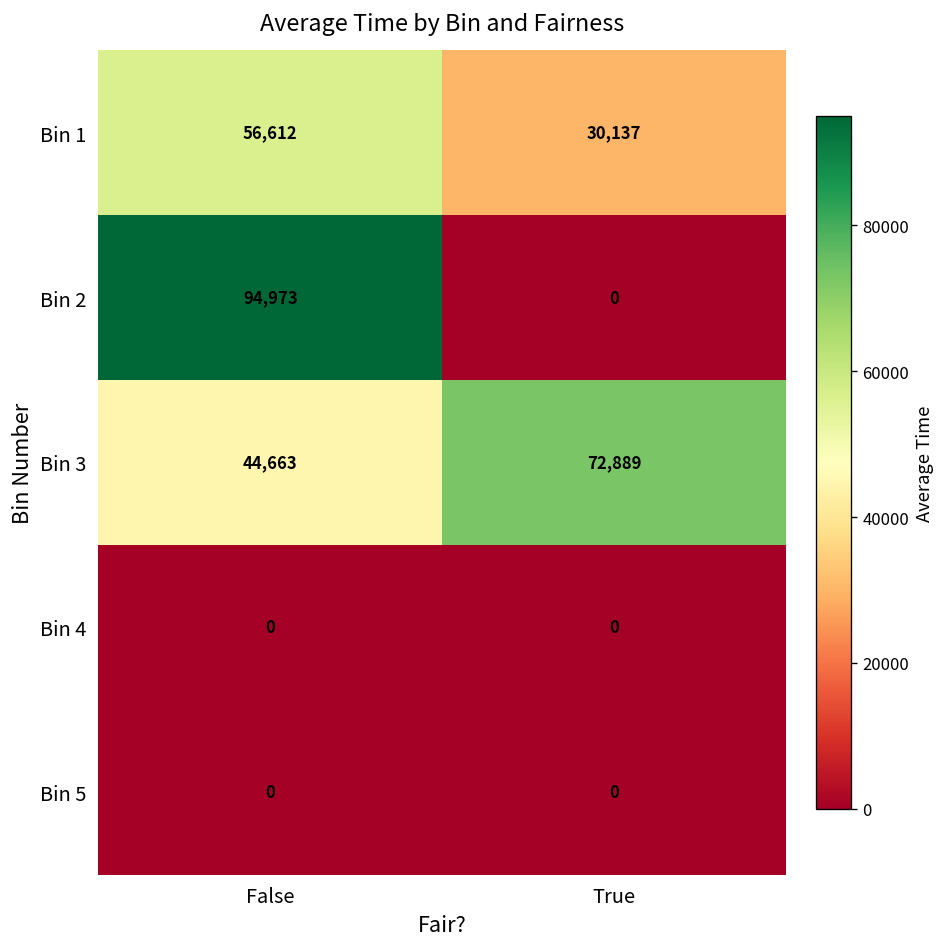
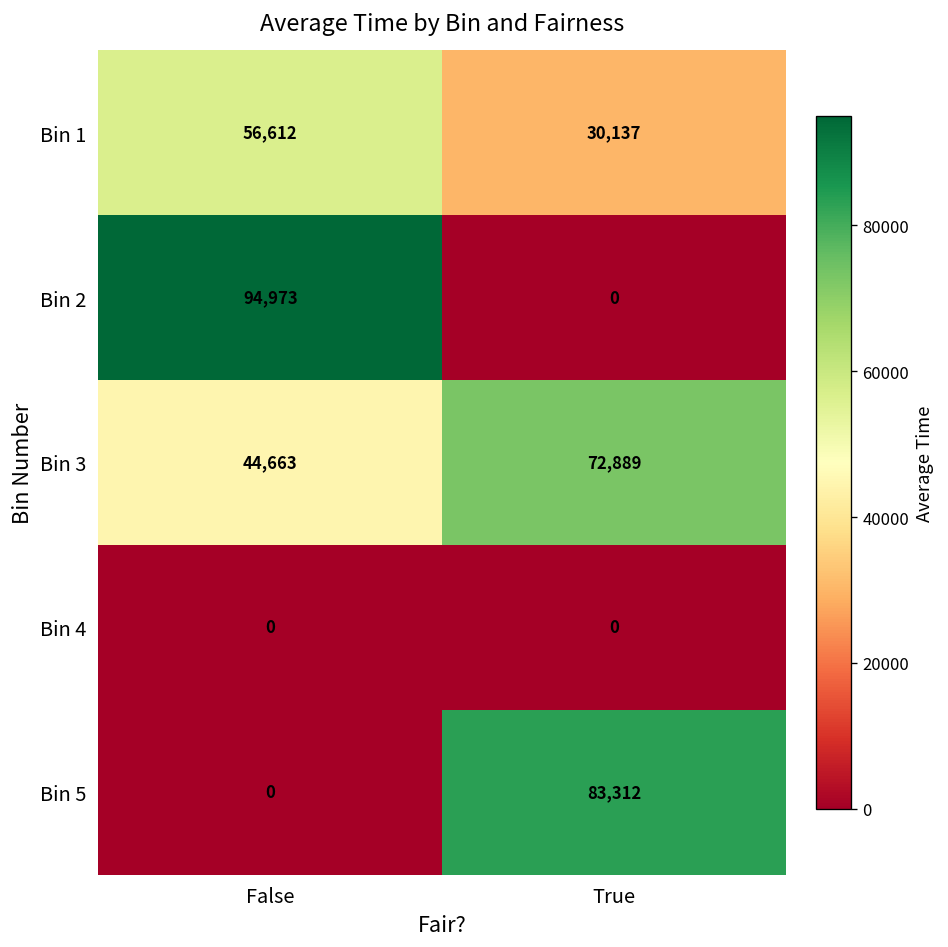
Bin 5, True: 0 -> 83,312
